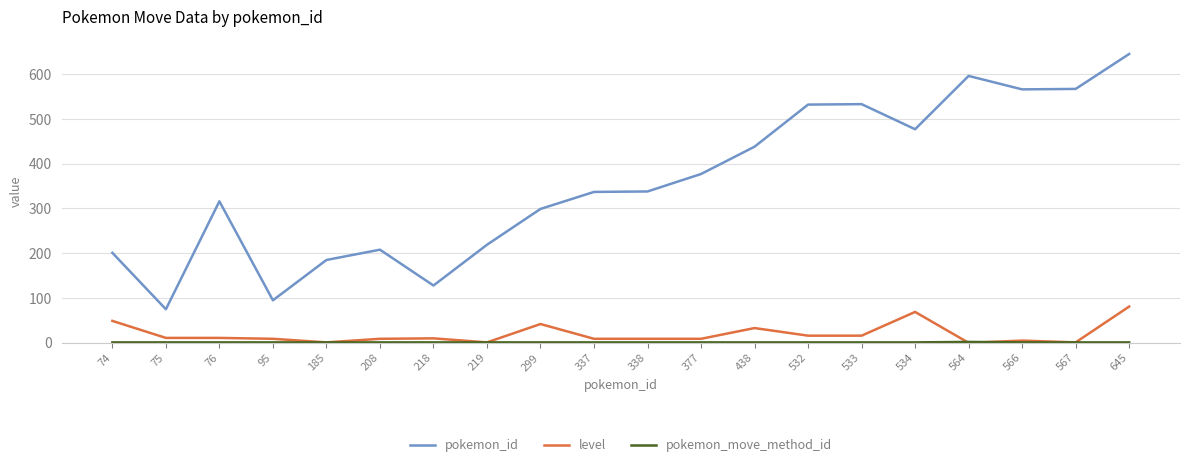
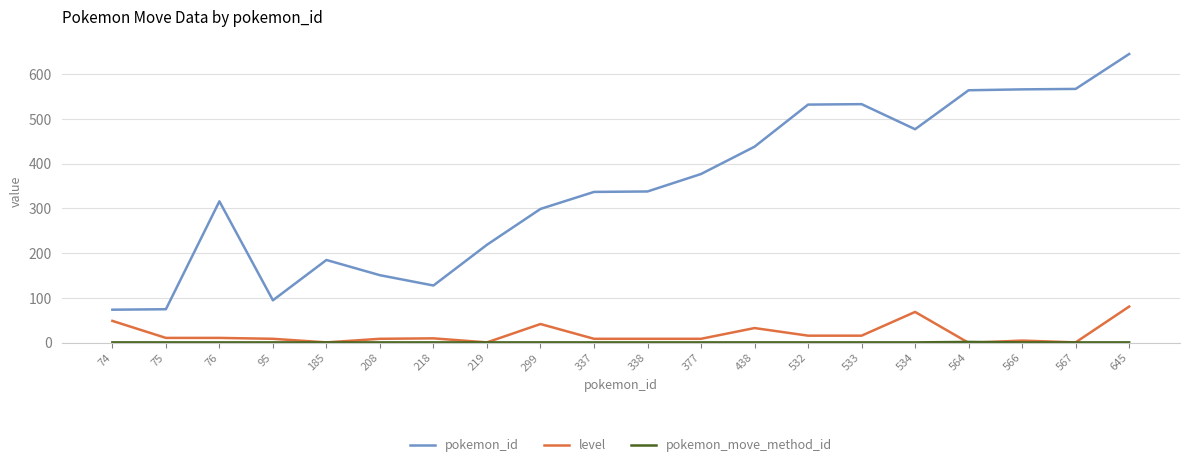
pokemon_id, 74: 200 -> 70
pokemon_id, 208: 210 -> 150
pokemon_id, 564: 600 -> 560
